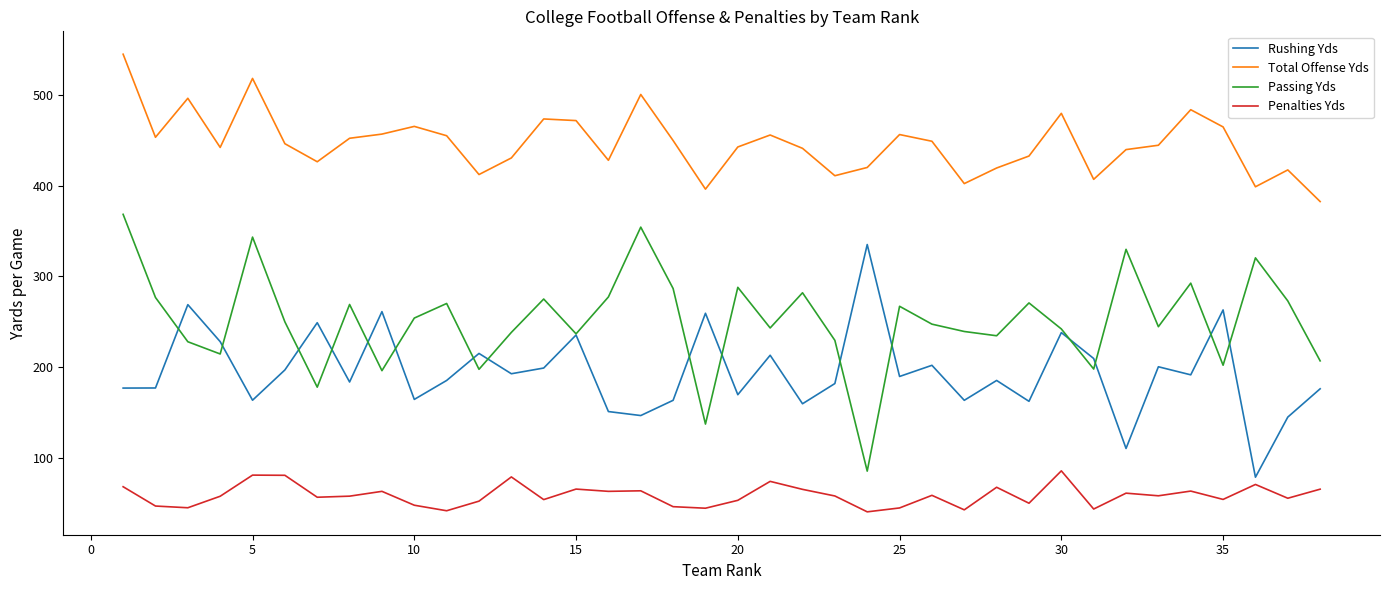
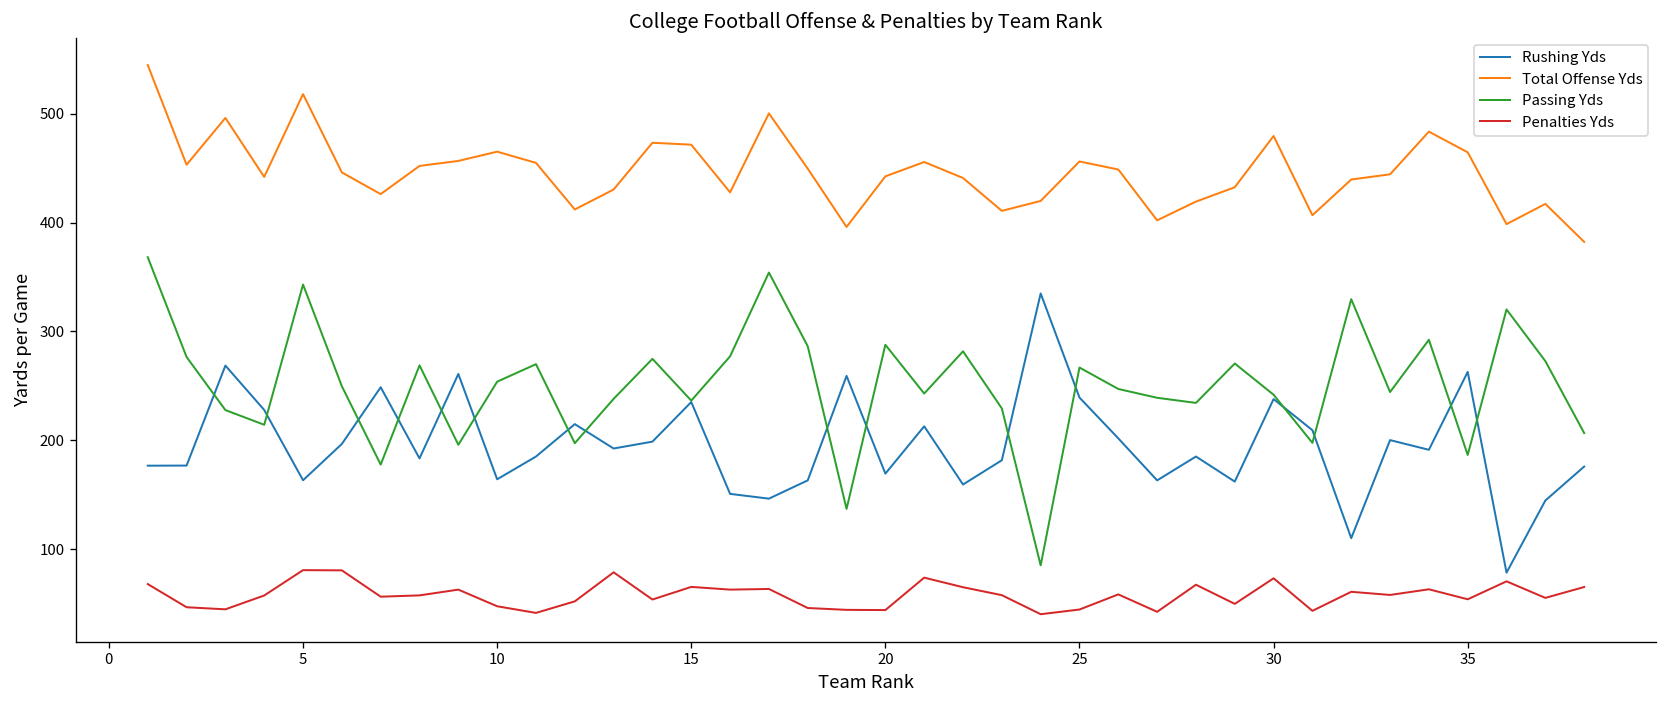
Penalties Yds, 20: 50 -> 40
Rushing Yds, 25: 190 -> 240
Penalties Yds, 30: 90 -> 70
Passing Yds, 35: 200 -> 190
